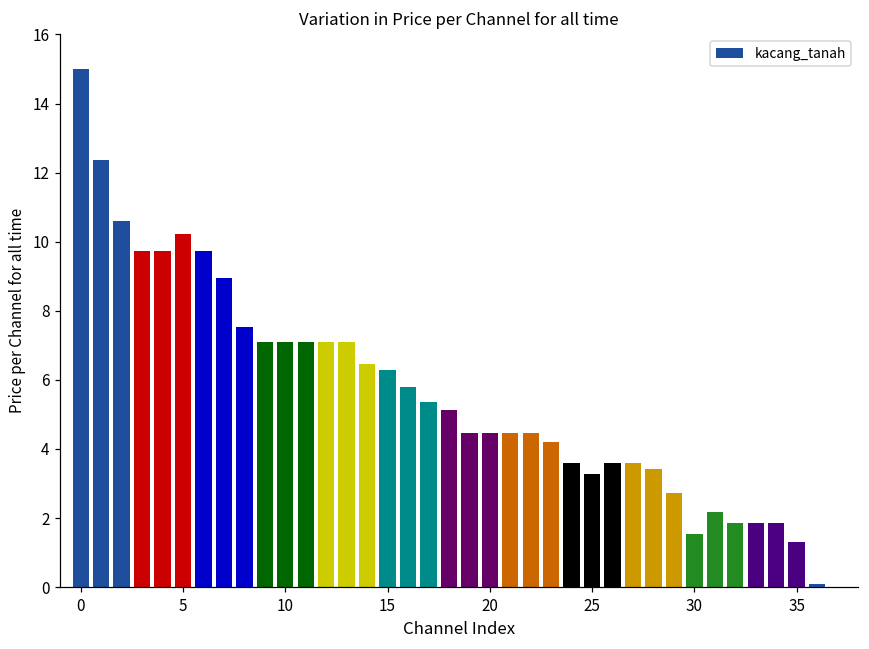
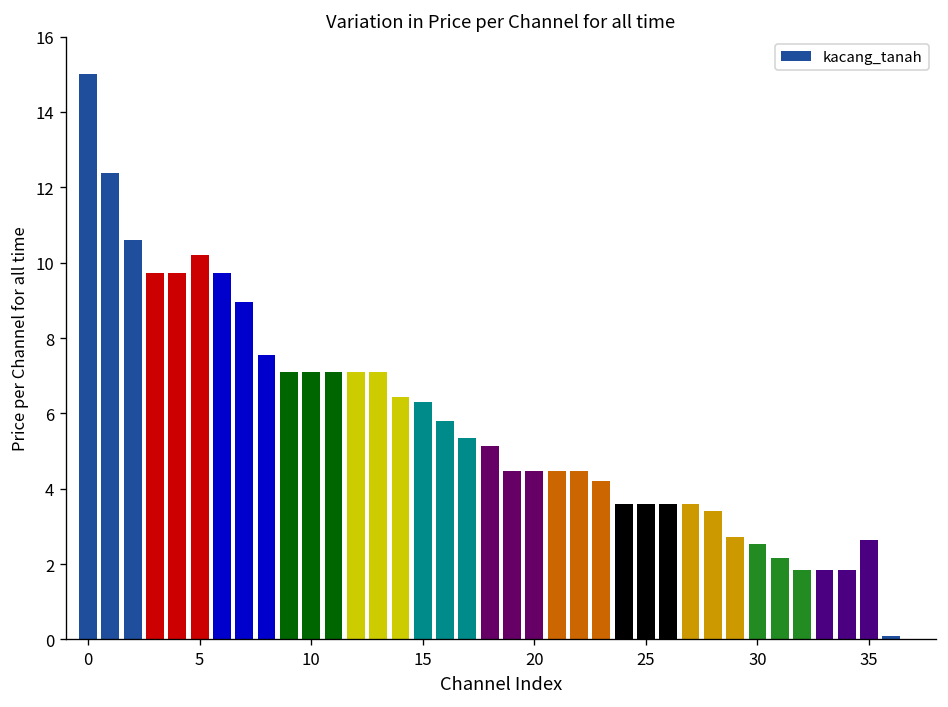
25: 3.3 -> 3.6
30: 1.5 -> 2.5
35: 1.3 -> 2.6
